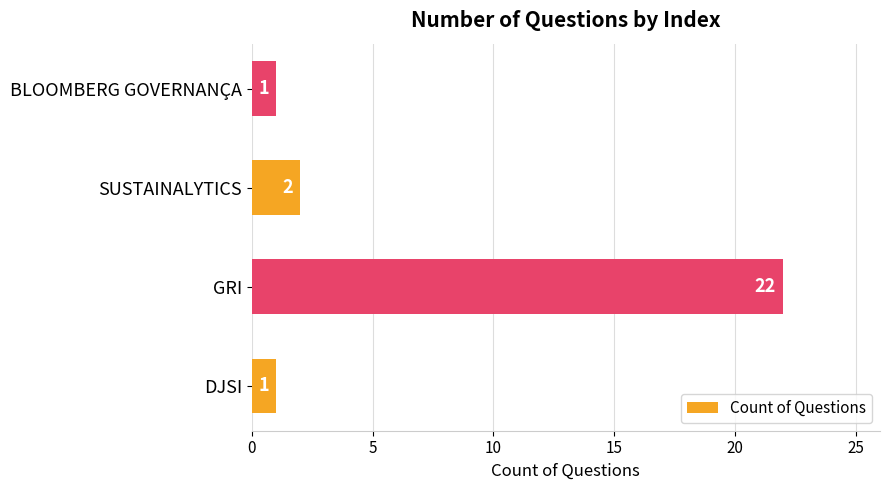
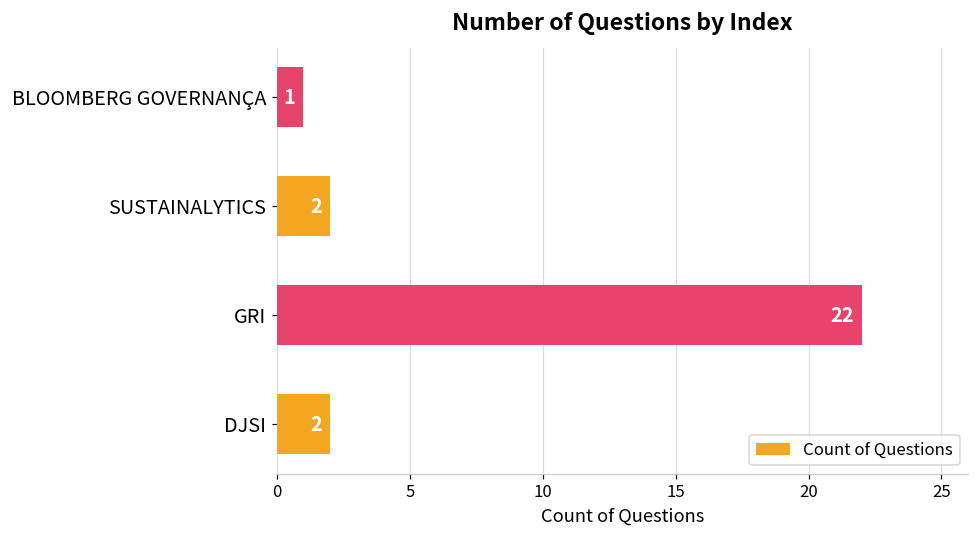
DJSI: 1 -> 2
